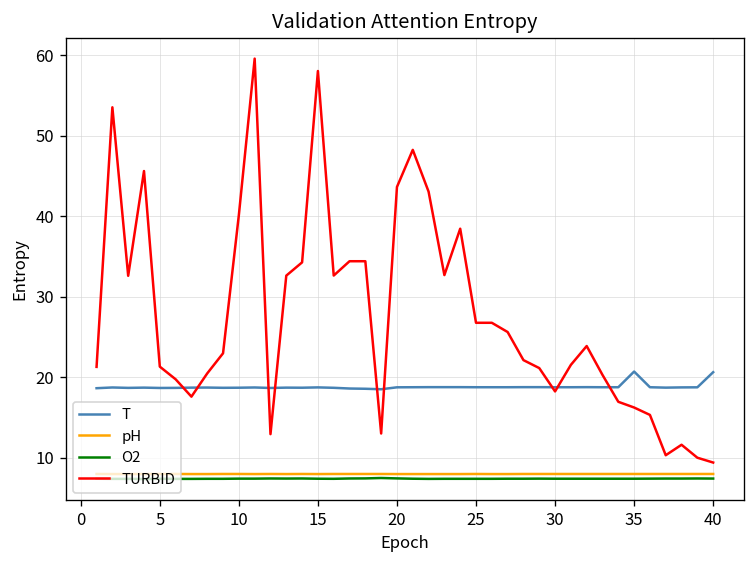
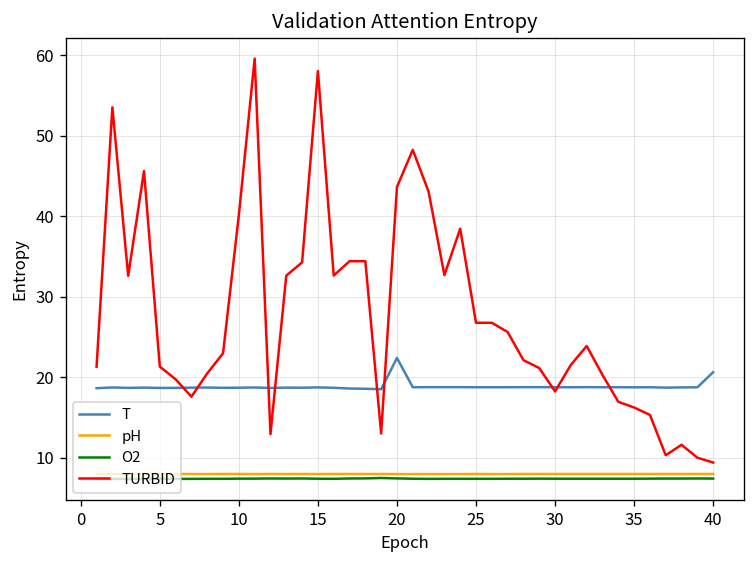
T, 20: 19 -> 22
T, 35: 21 -> 19
